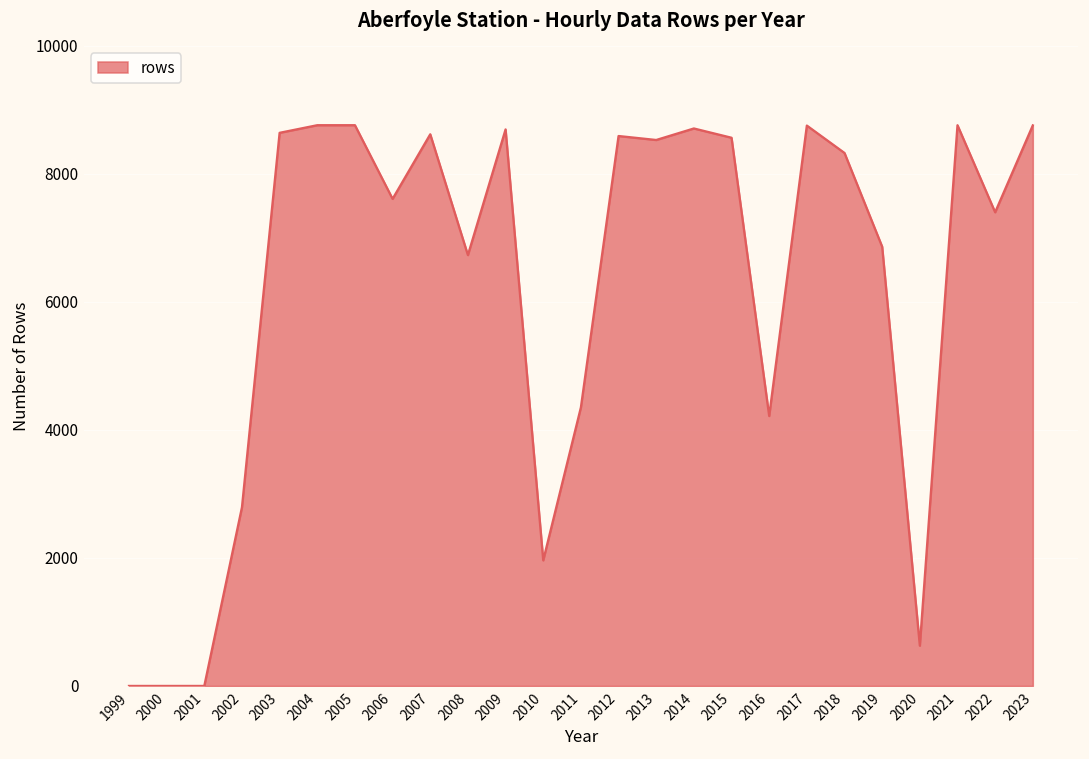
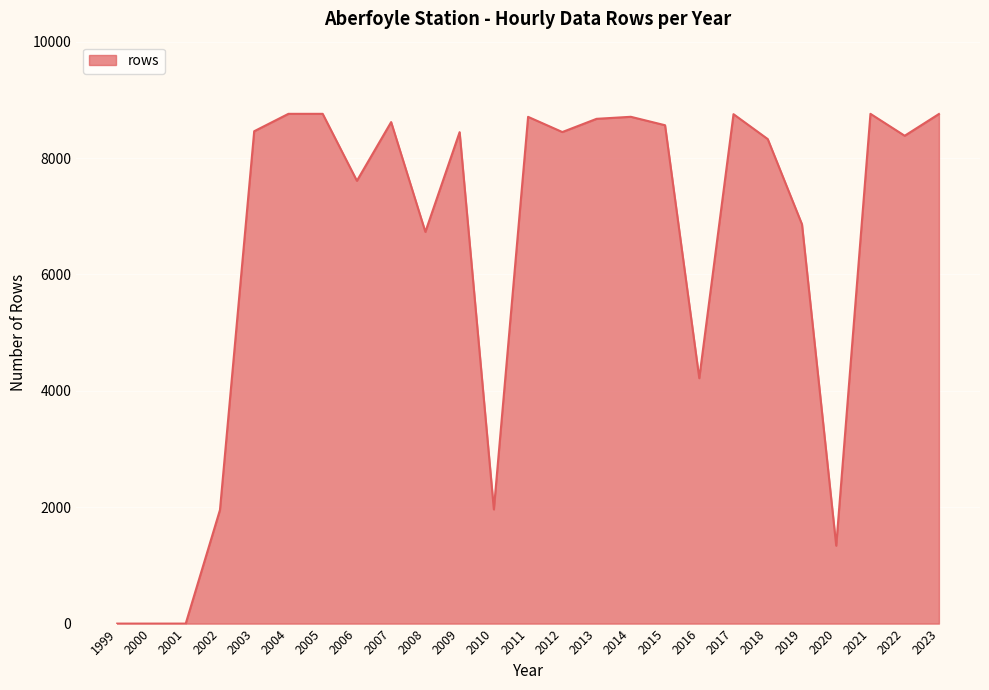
2002: 2800 -> 2000
2003: 8600 -> 8500
2009: 8700 -> 8400
2011: 4400 -> 8700
2012: 8600 -> 8400
2013: 8500 -> 8700
2020: 600 -> 1300
2022: 7400 -> 8400
